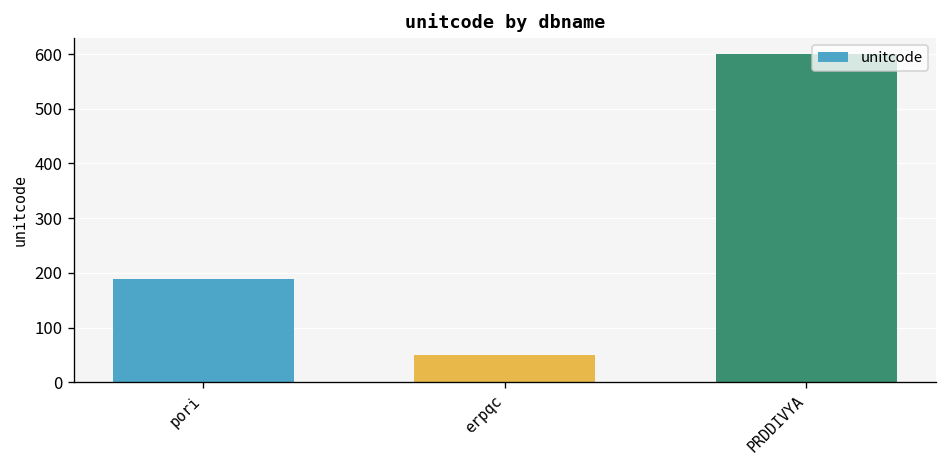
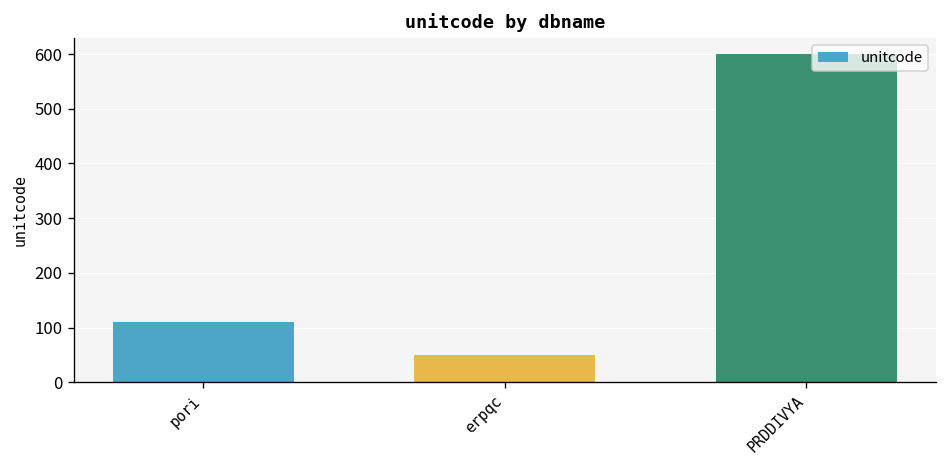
pori: 190 -> 110
